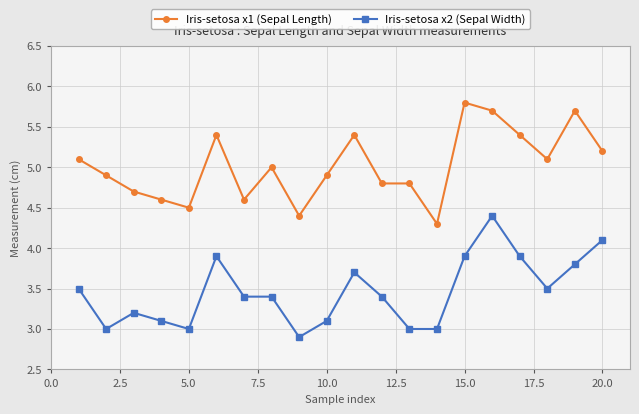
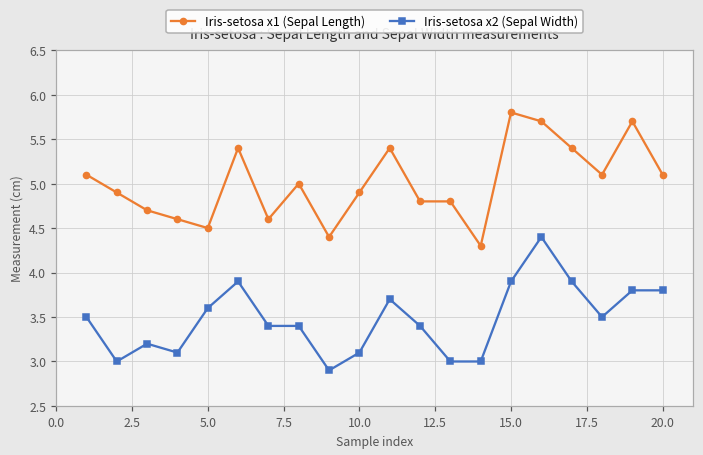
Iris-setosa x2 (Sepal Width), 5.0: 3.0 -> 3.6
Iris-setosa x1 (Sepal Length), 20.0: 5.2 -> 5.1
Iris-setosa x2 (Sepal Width), 20.0: 4.1 -> 3.8
